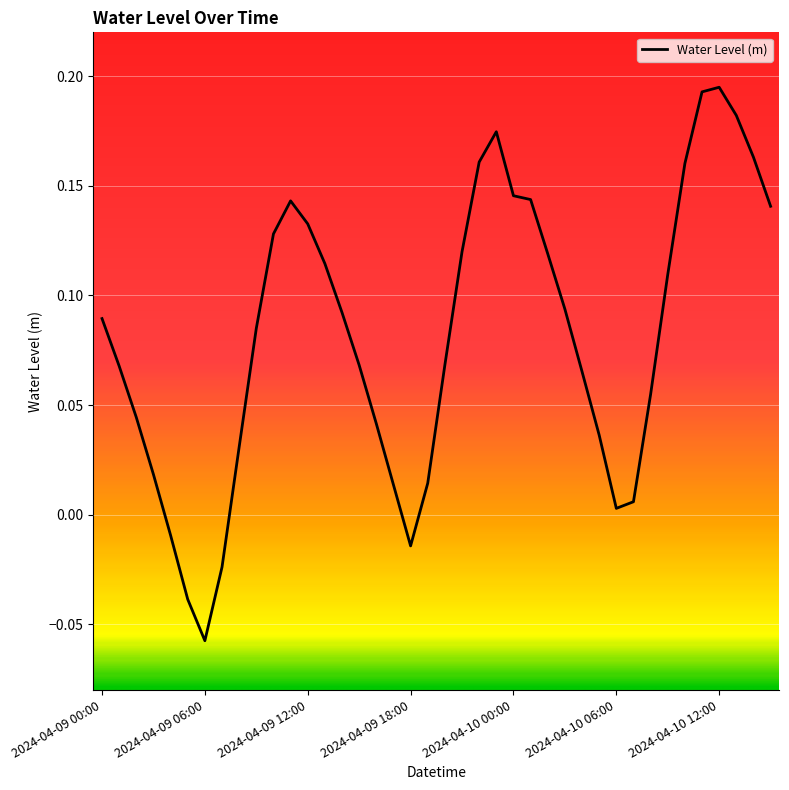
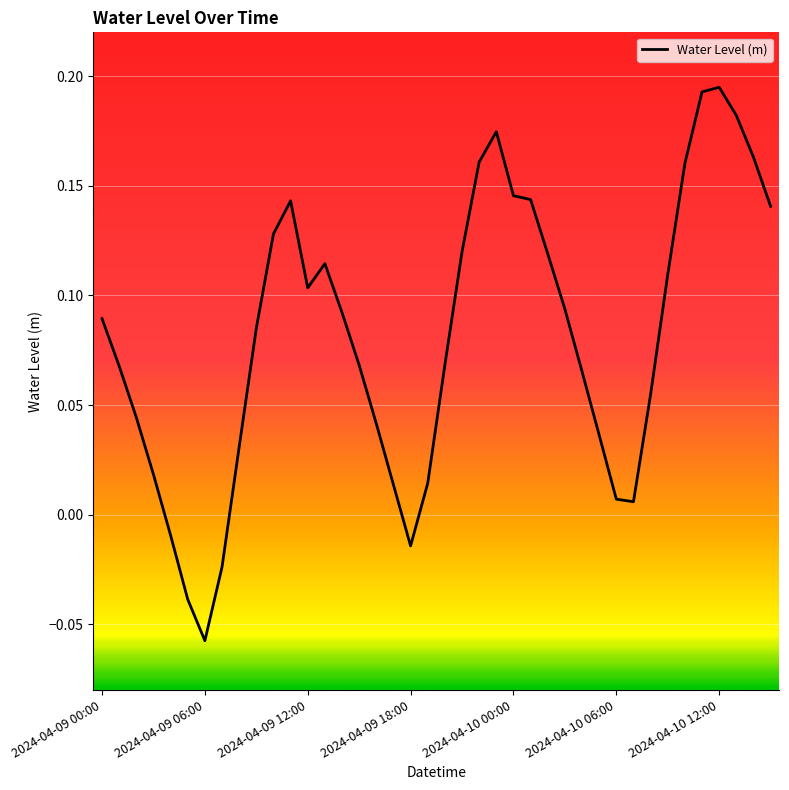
2024-04-09 12:00: 0.133 -> 0.103
2024-04-10 06:00: 0.003 -> 0.007
